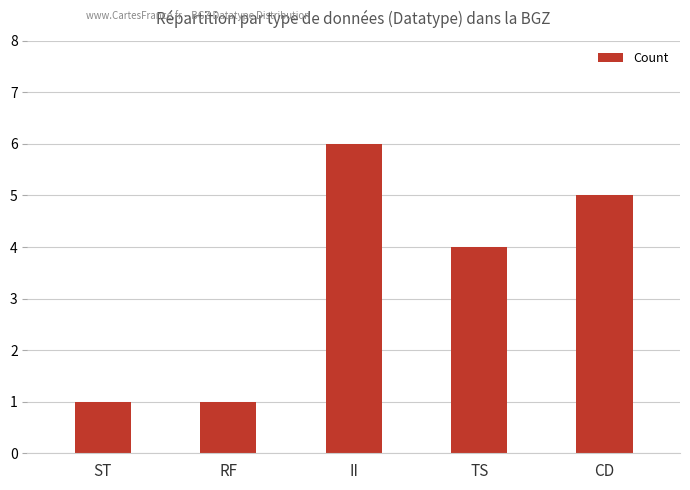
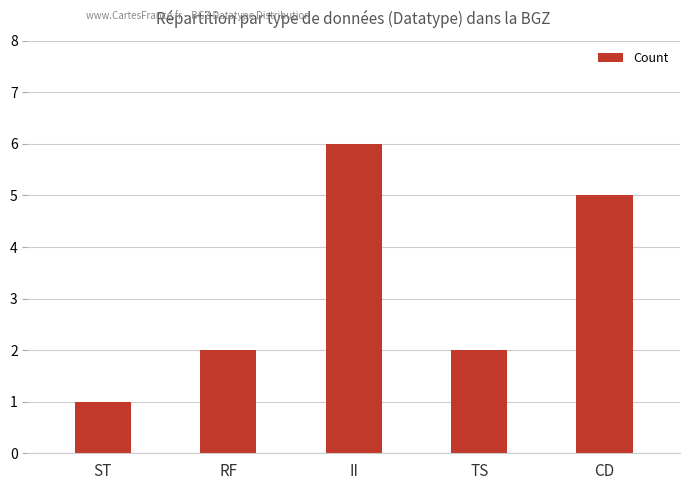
RF: 1 -> 2
TS: 4 -> 2
